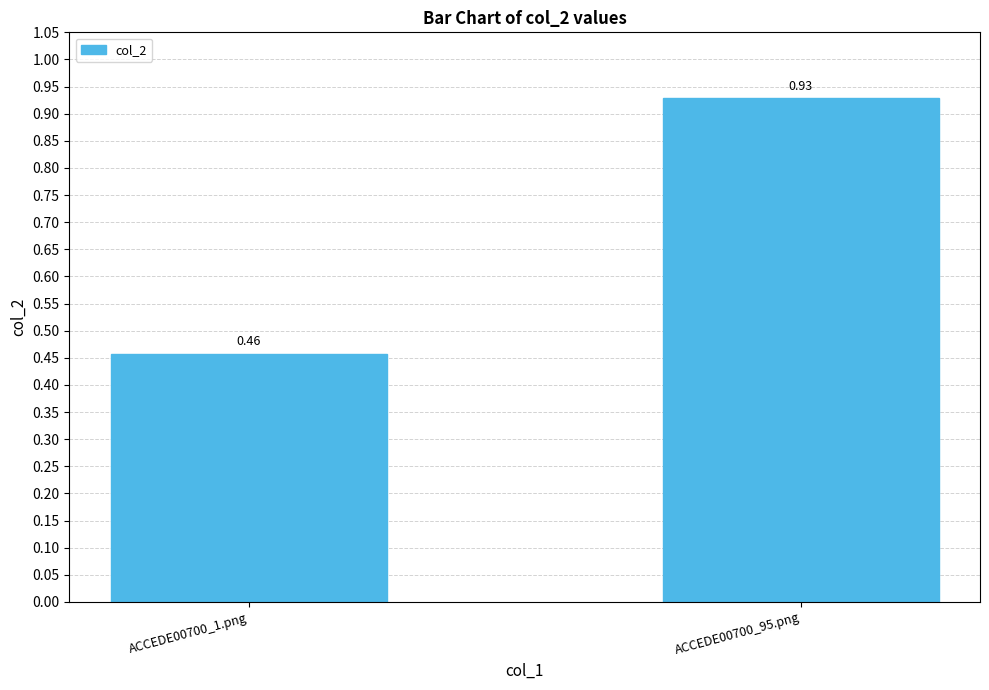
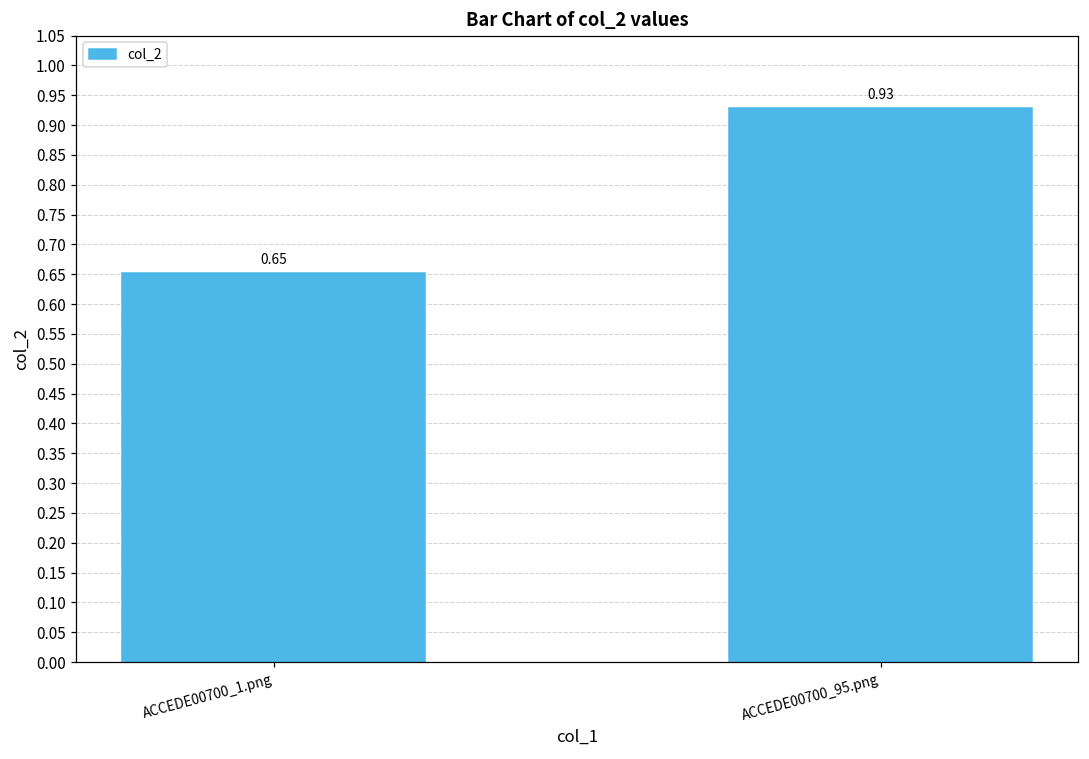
ACCEDE00700_1.png: 0.46 -> 0.65
